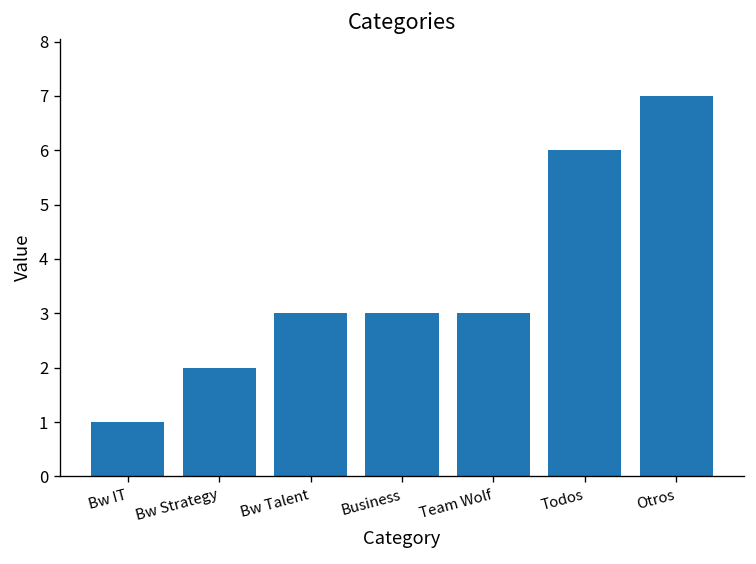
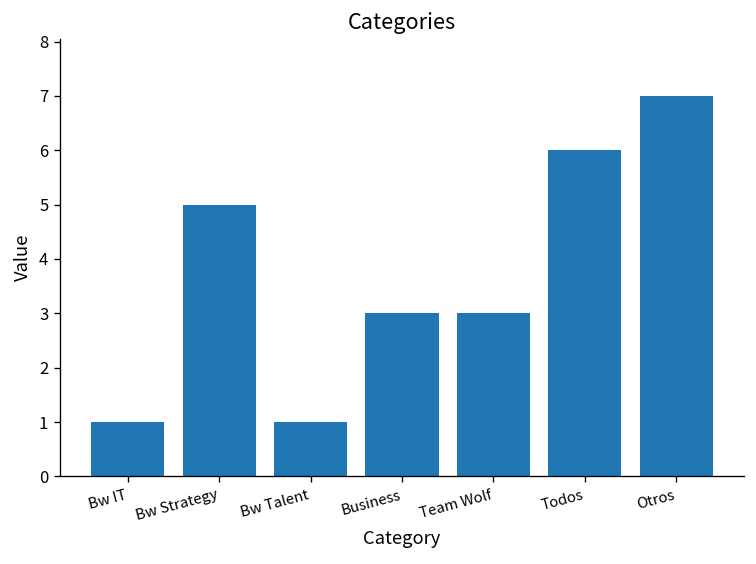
Bw Strategy: 2 -> 5
Bw Talent: 3 -> 1
